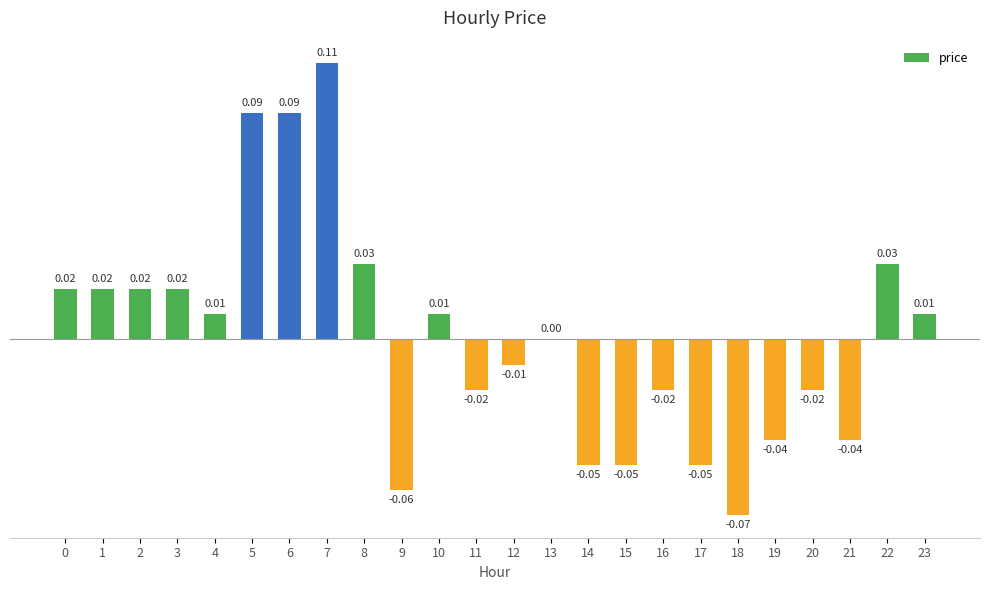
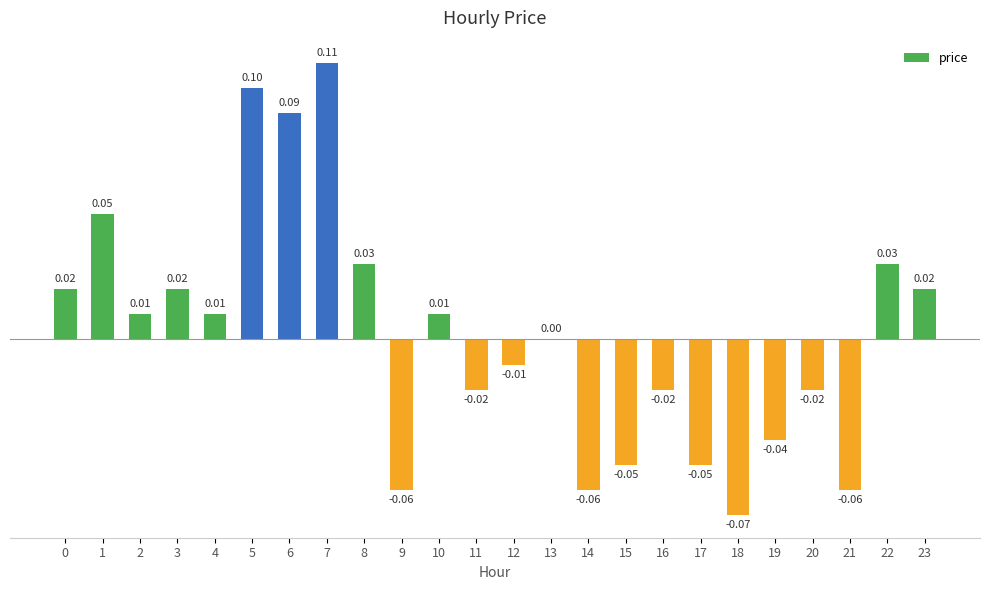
1: 0.02 -> 0.05
2: 0.02 -> 0.01
5: 0.09 -> 0.10
14: -0.05 -> -0.06
21: -0.04 -> -0.06
23: 0.01 -> 0.02
